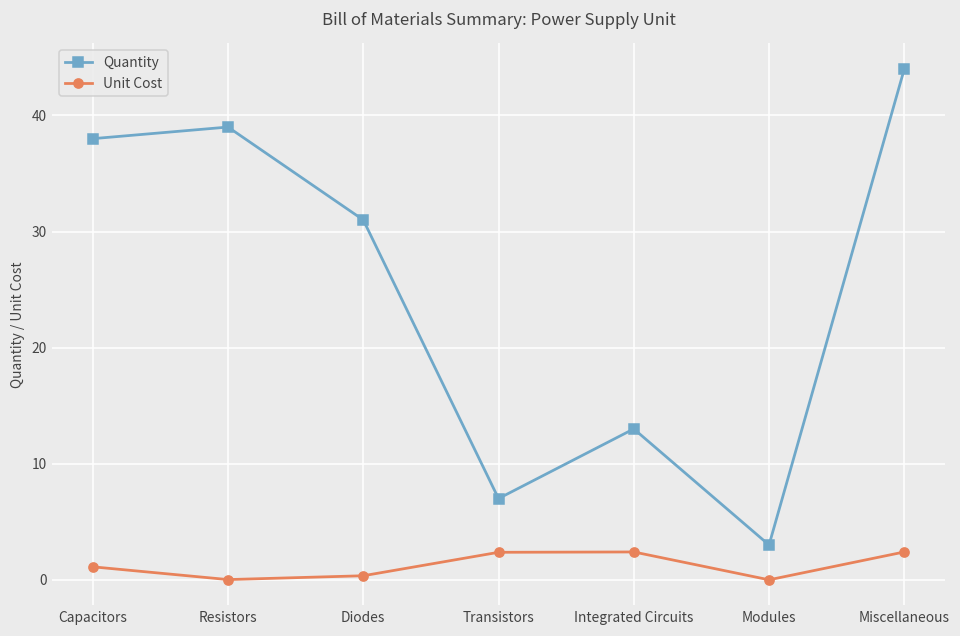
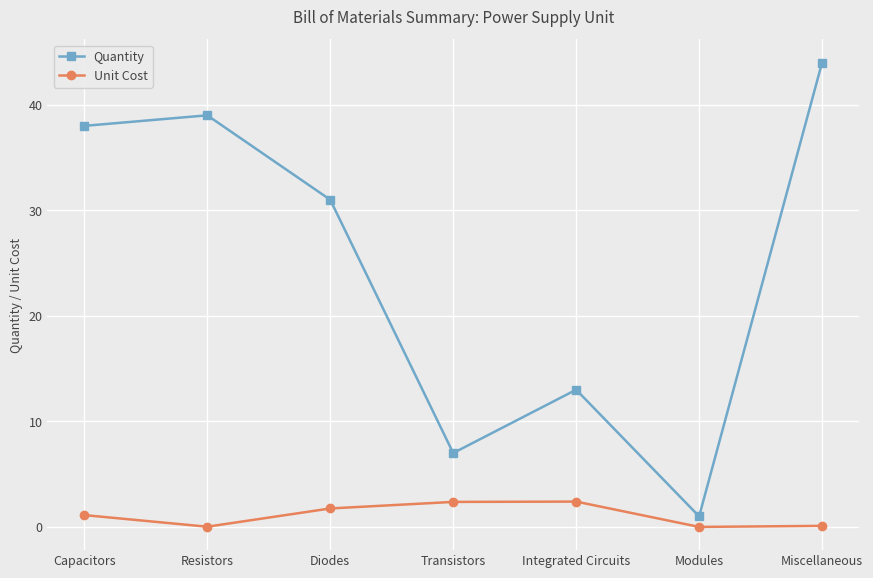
Unit Cost, Diodes: 0.4 -> 1.8
Quantity, Modules: 3 -> 1
Unit Cost, Miscellaneous: 2.4 -> 0.1
